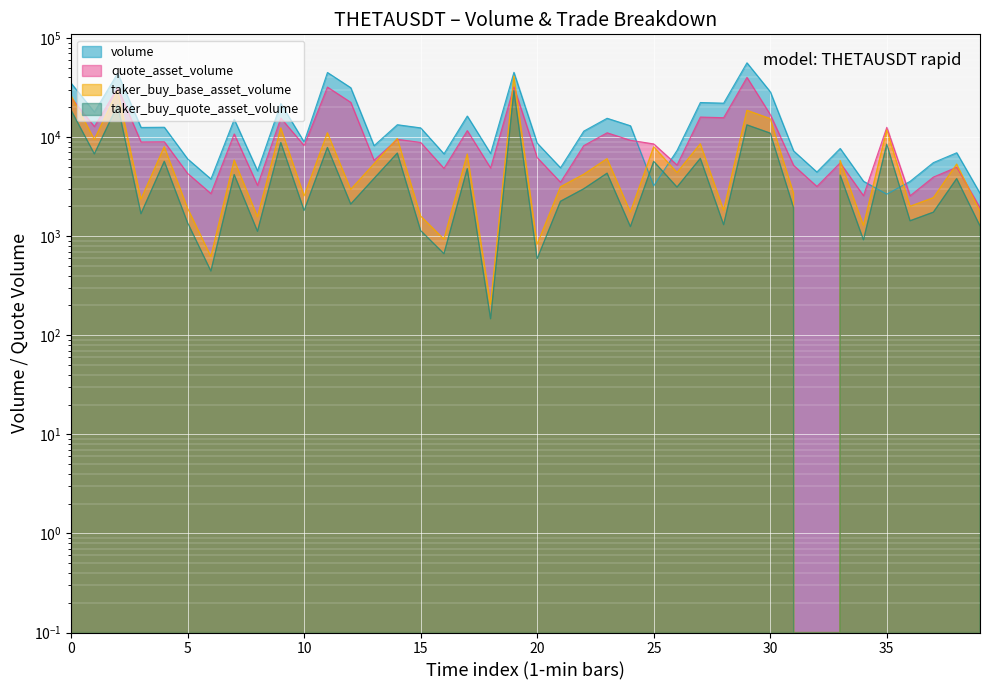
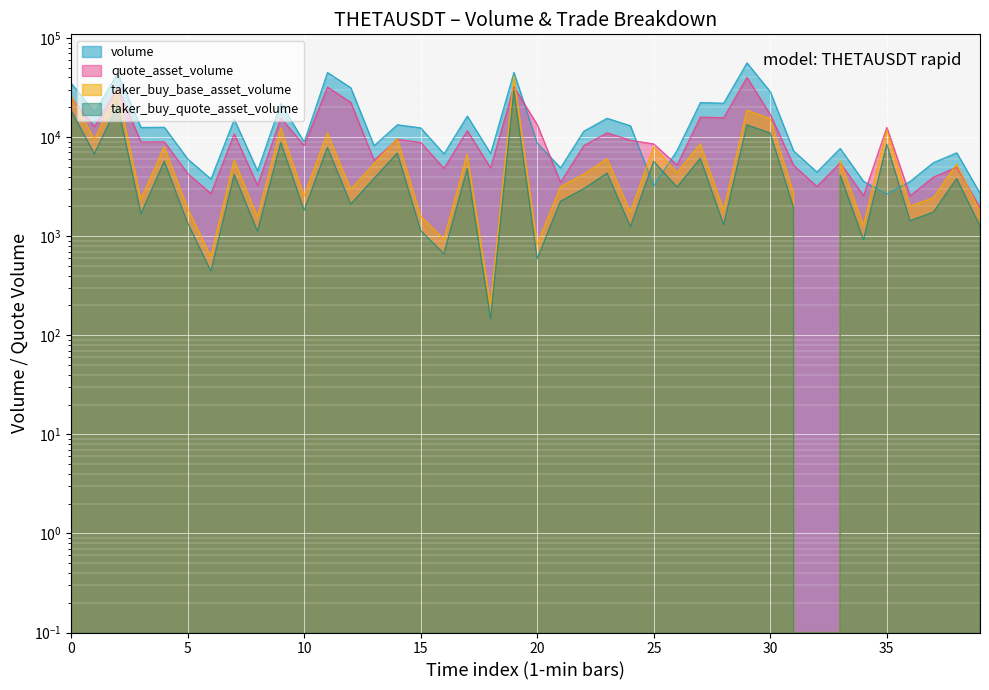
quote_asset_volume, 20: 6000 -> 13000
